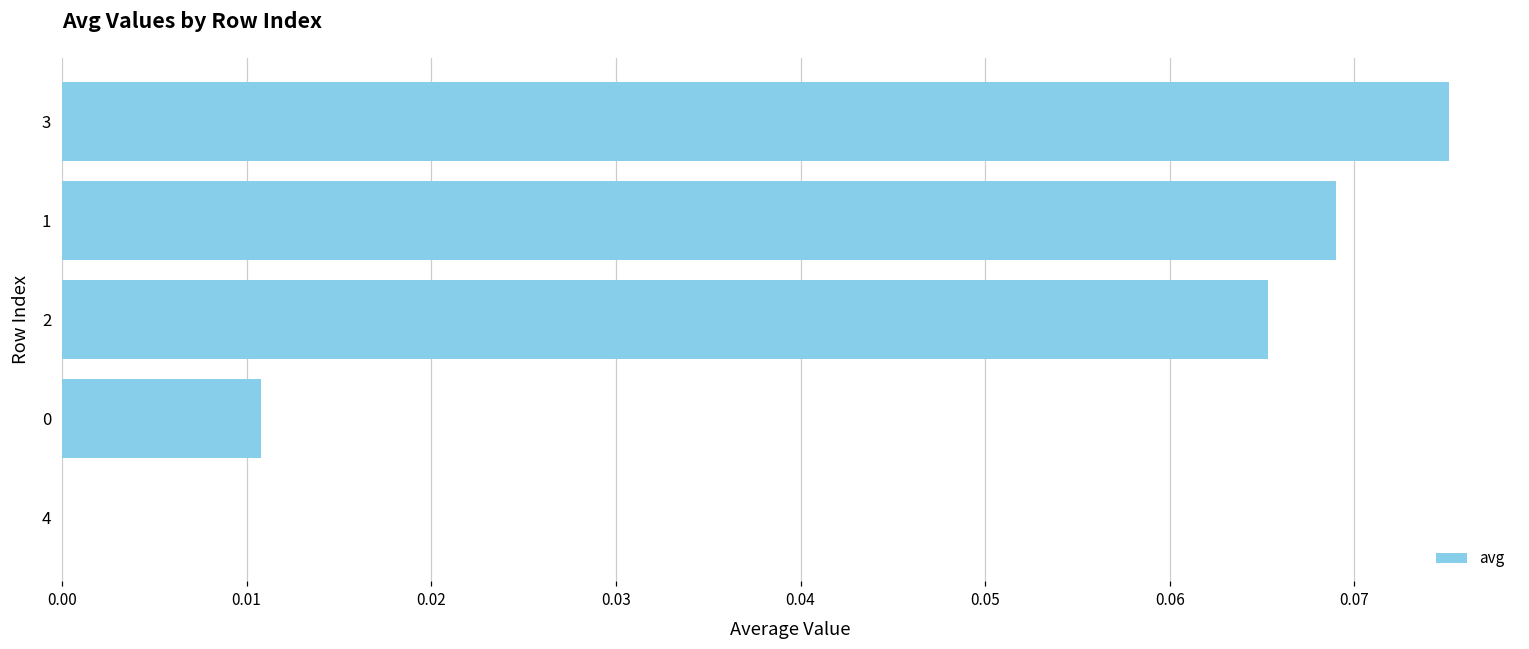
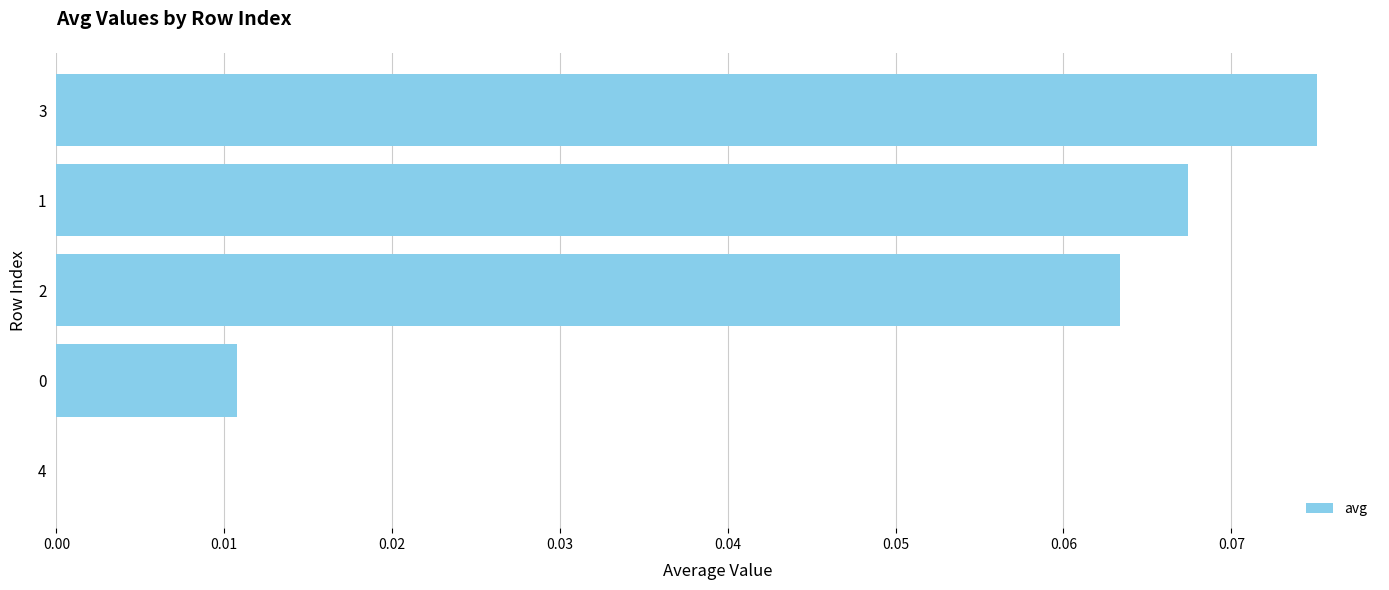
1: 0.0690 -> 0.0674
2: 0.0653 -> 0.0634
